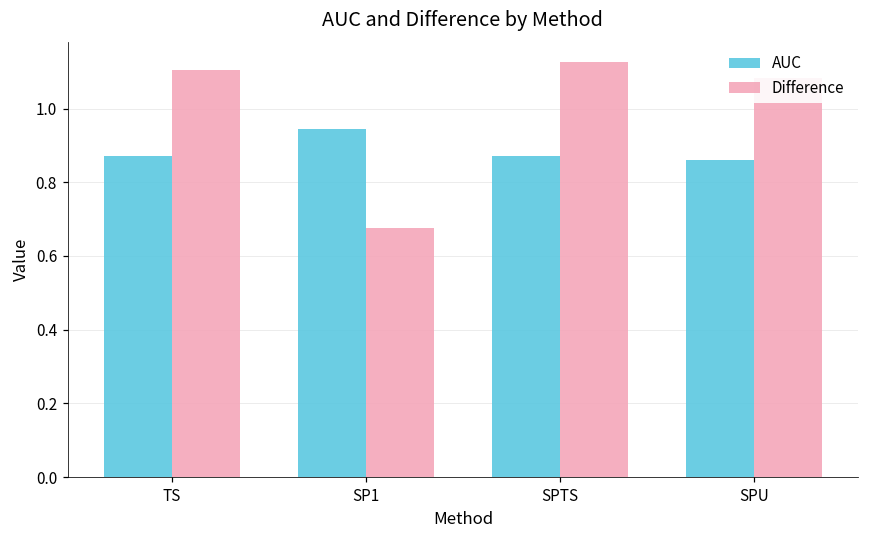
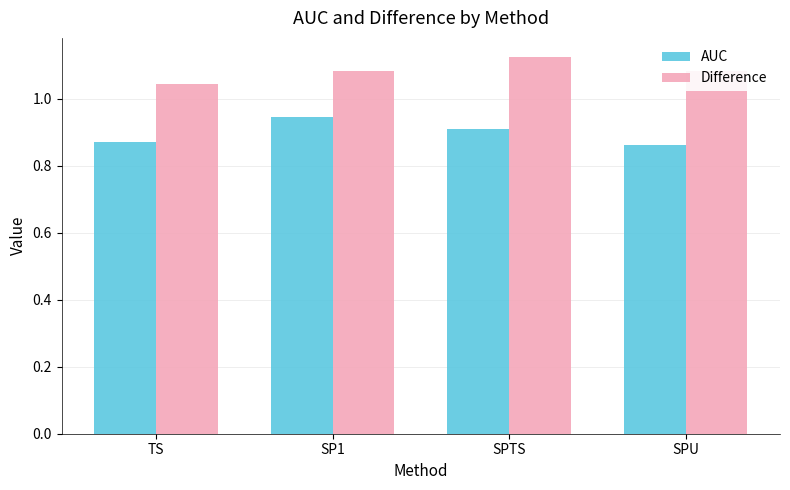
Difference, TS: 1.10 -> 1.04
Difference, SP1: 0.68 -> 1.08
AUC, SPTS: 0.87 -> 0.91
